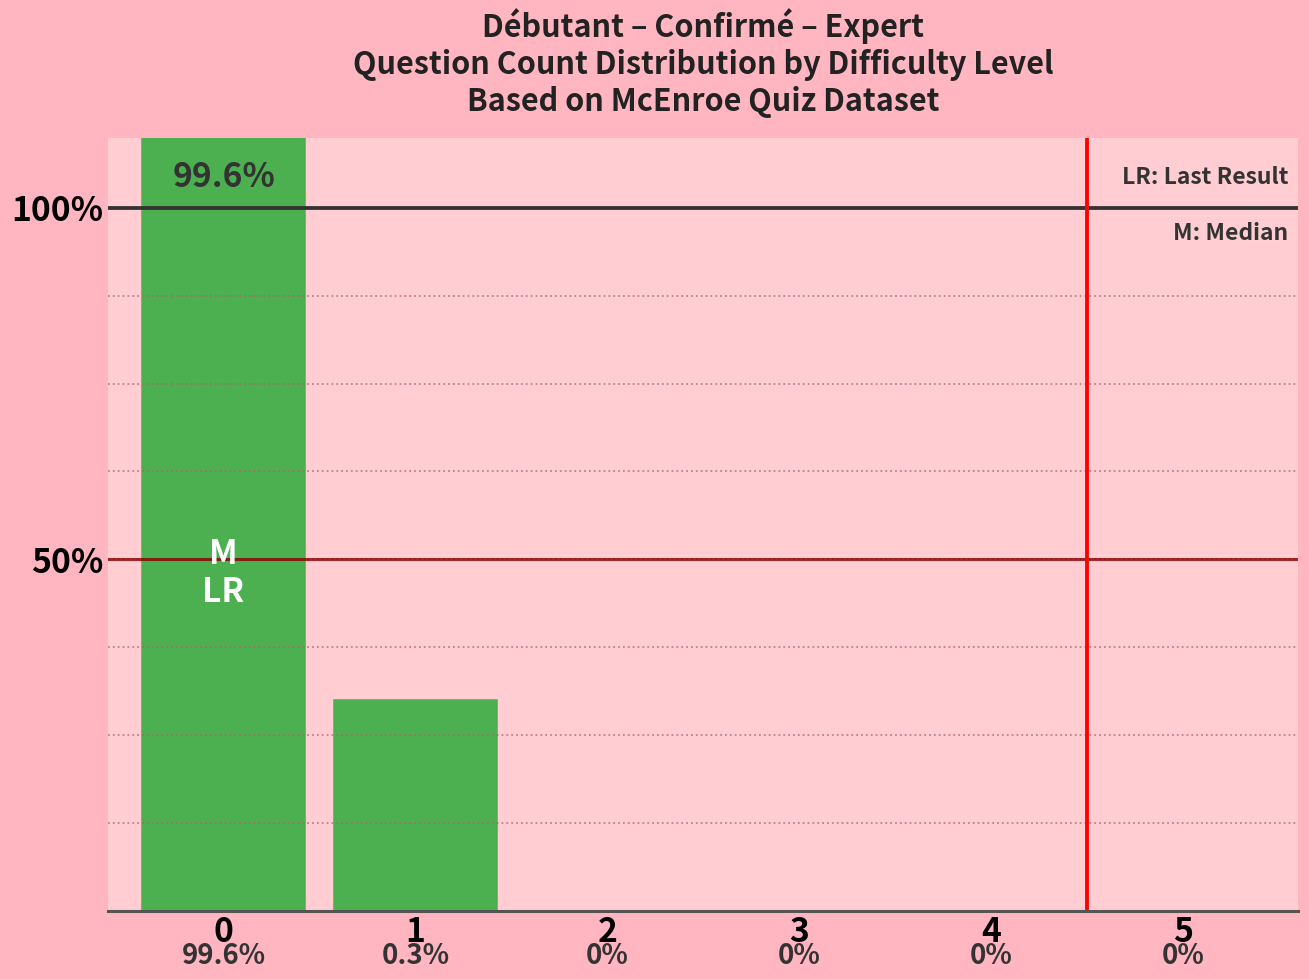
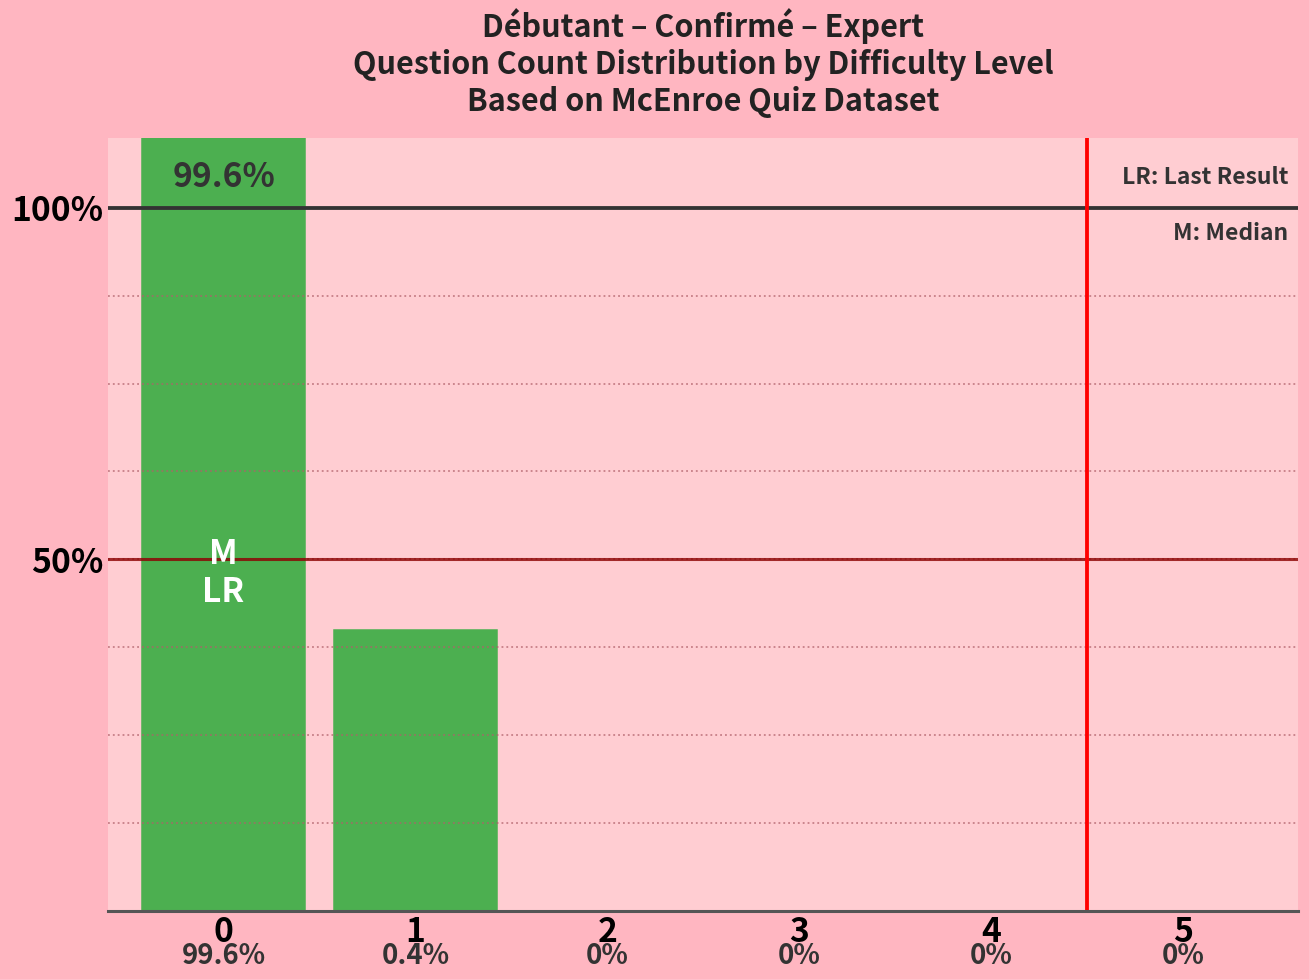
1: 0.3% -> 0.4%
